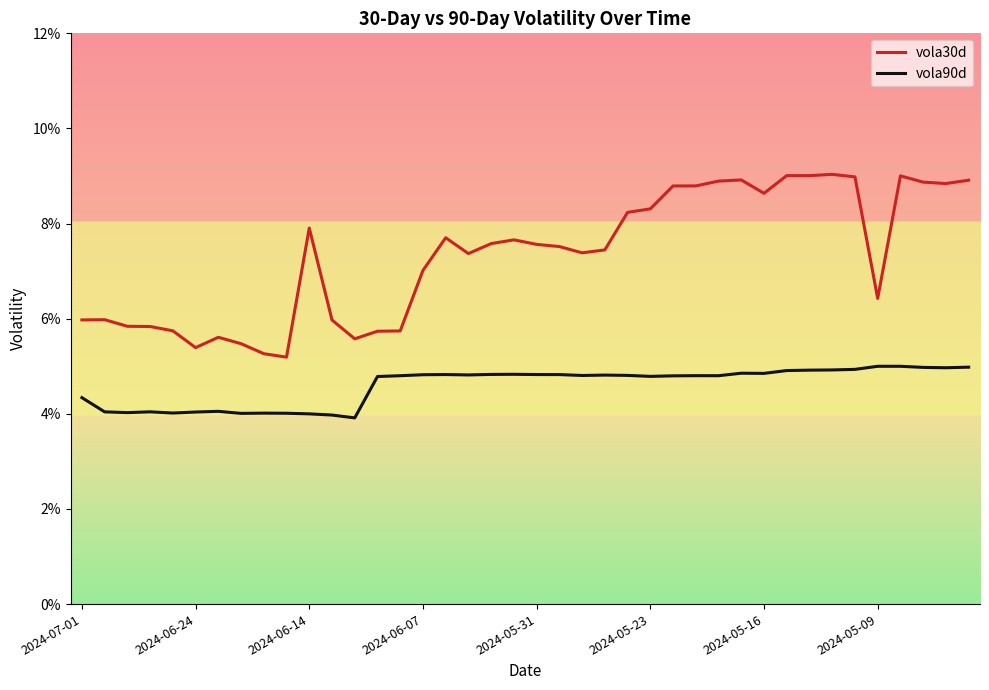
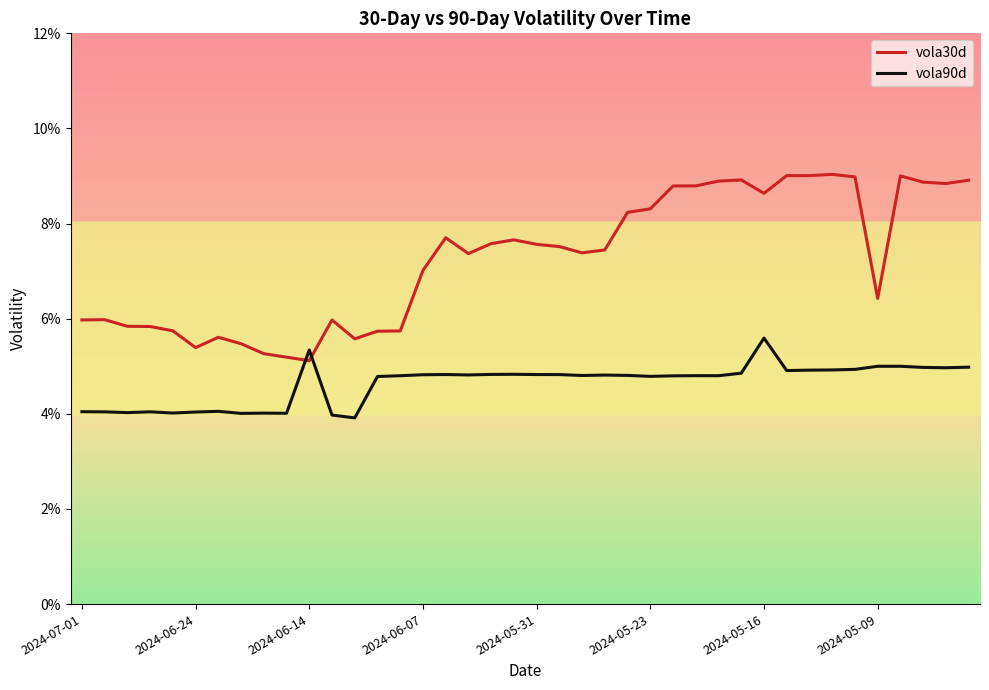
vola90d, 2024-07-01: 4.3% -> 4.0%
vola30d, 2024-06-14: 7.9% -> 5.1%
vola90d, 2024-06-14: 4.0% -> 5.3%
vola90d, 2024-05-16: 4.9% -> 5.6%
